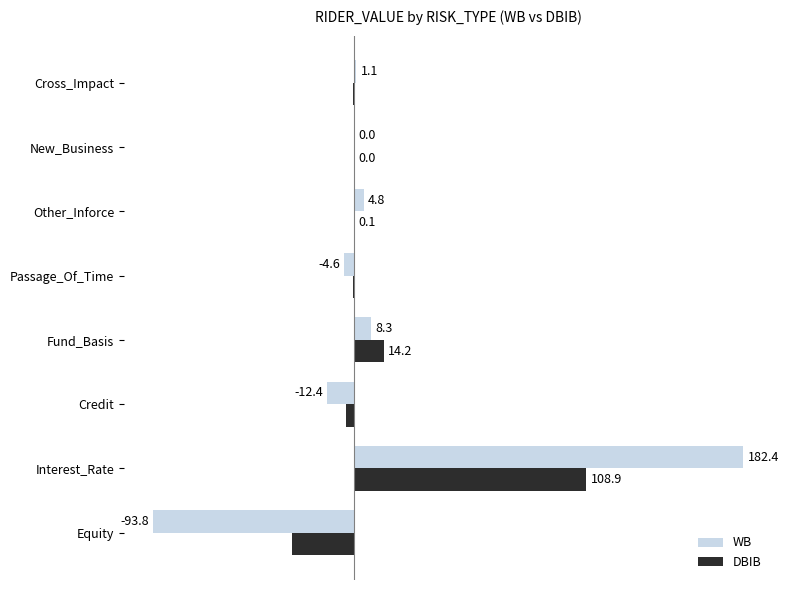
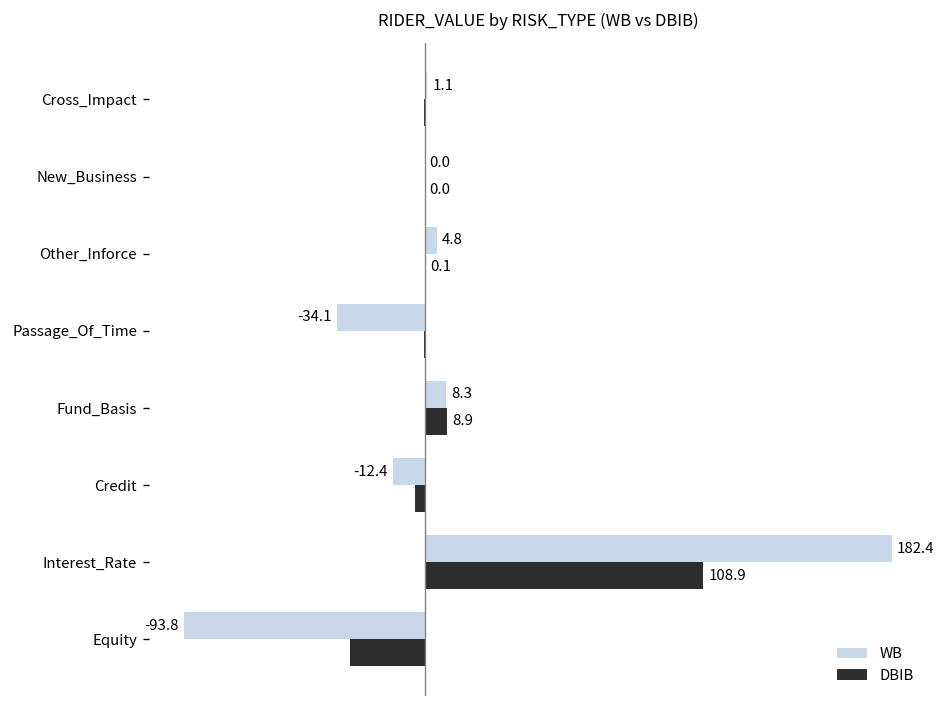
WB, Passage_Of_Time: -4.6 -> -34.1
DBIB, Fund_Basis: 14.2 -> 8.9
